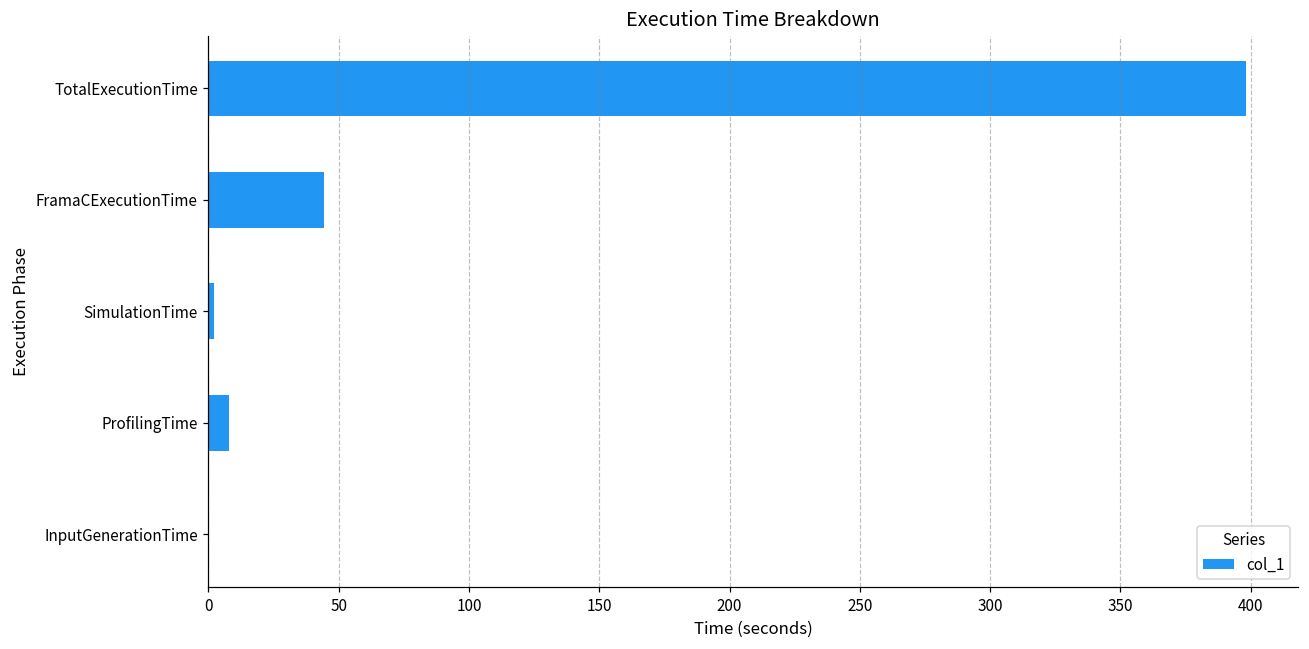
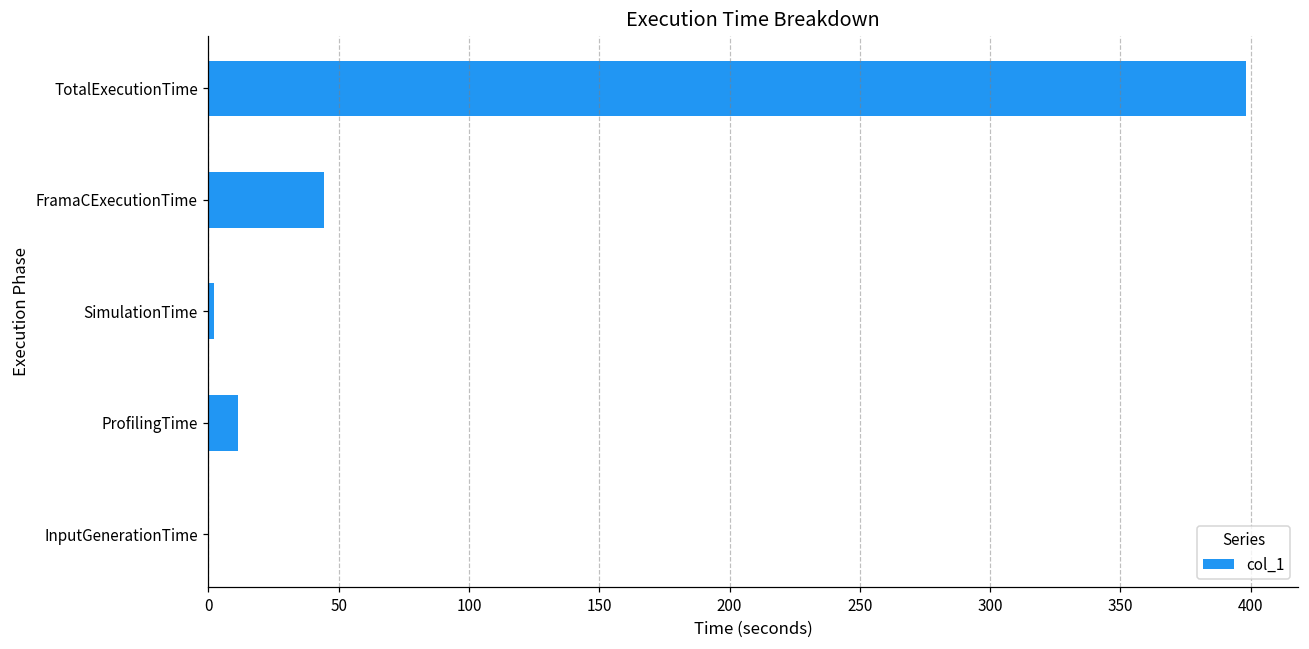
ProfilingTime: 8 -> 11
